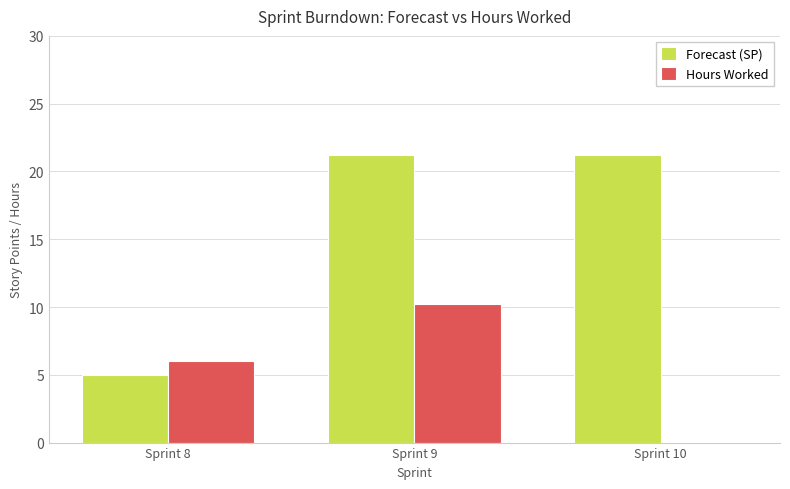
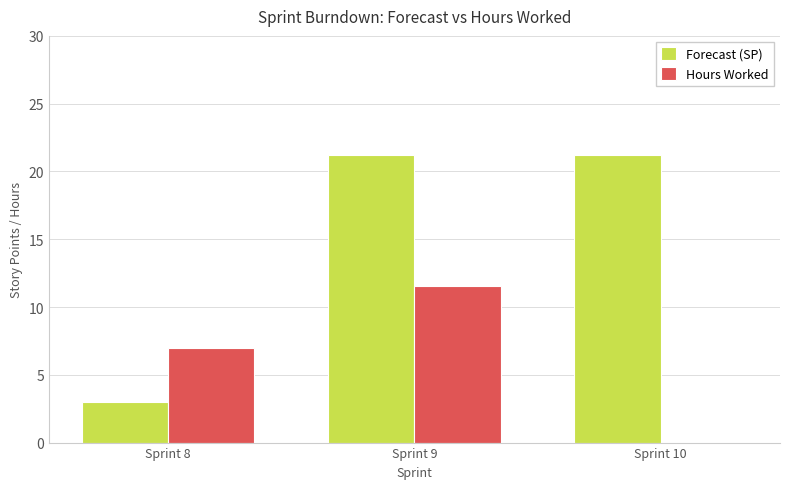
Forecast (SP), Sprint 8: 5 -> 3
Hours Worked, Sprint 8: 6 -> 7
Hours Worked, Sprint 9: 10.3 -> 11.6
